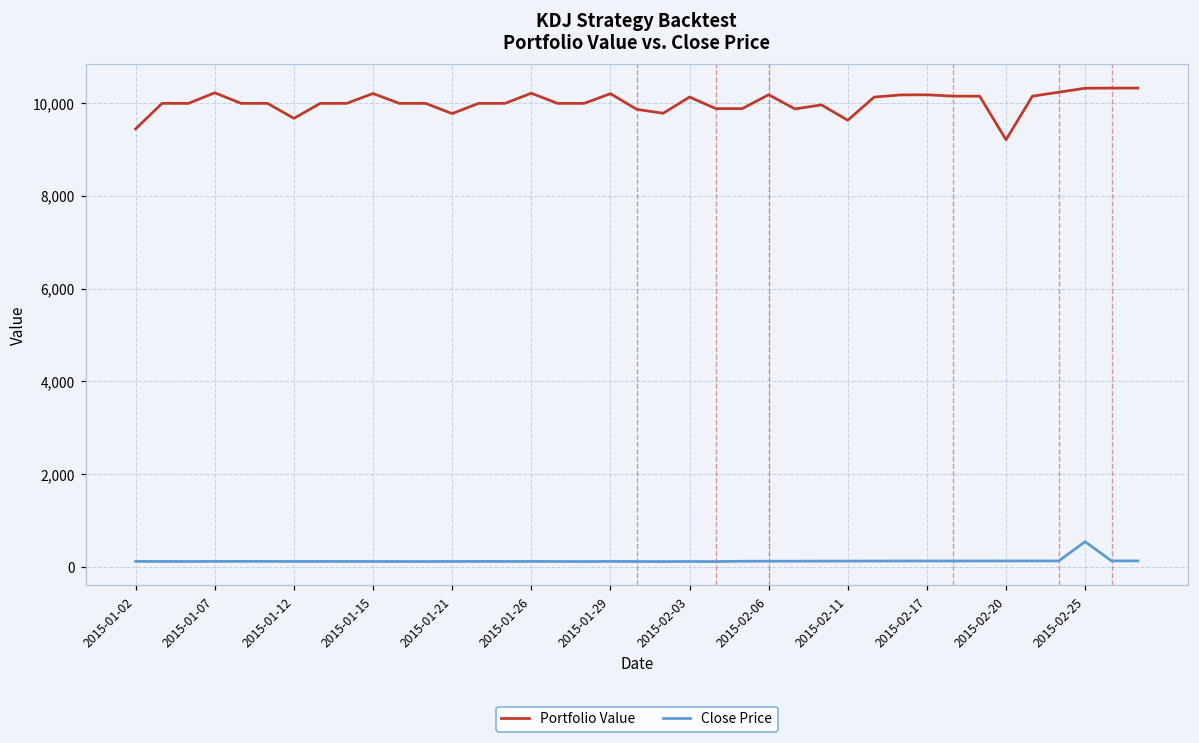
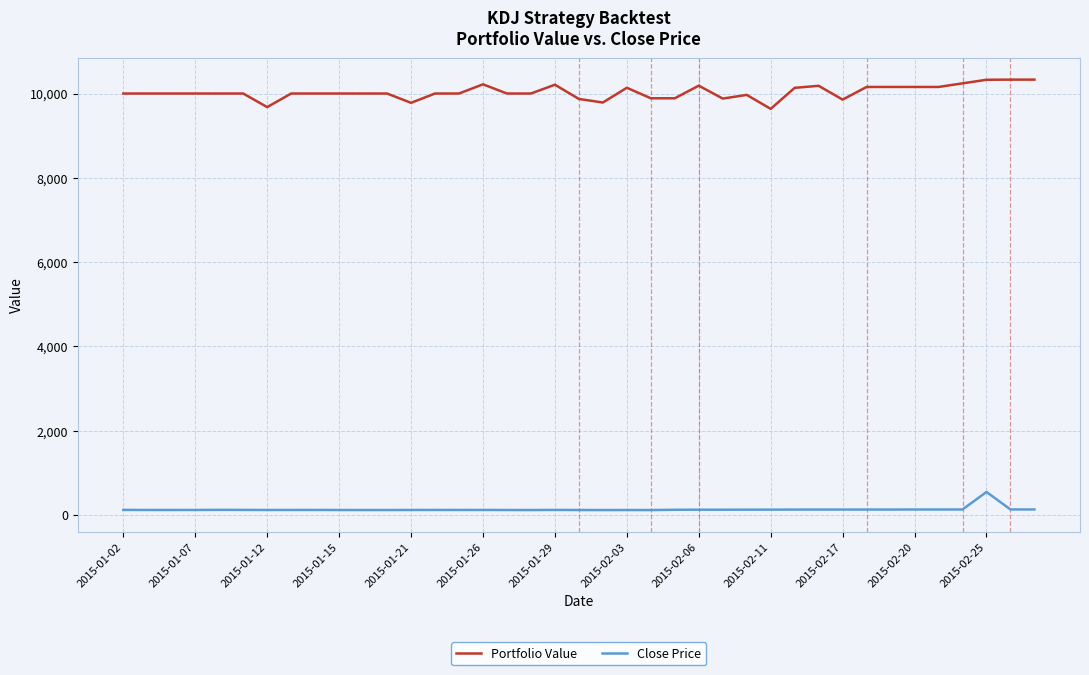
Portfolio Value, 2015-01-02: 9,500 -> 10,000
Portfolio Value, 2015-01-07: 10,200 -> 10,000
Portfolio Value, 2015-01-15: 10,200 -> 10,000
Portfolio Value, 2015-02-17: 10,200 -> 9,900
Portfolio Value, 2015-02-20: 9,200 -> 10,200
